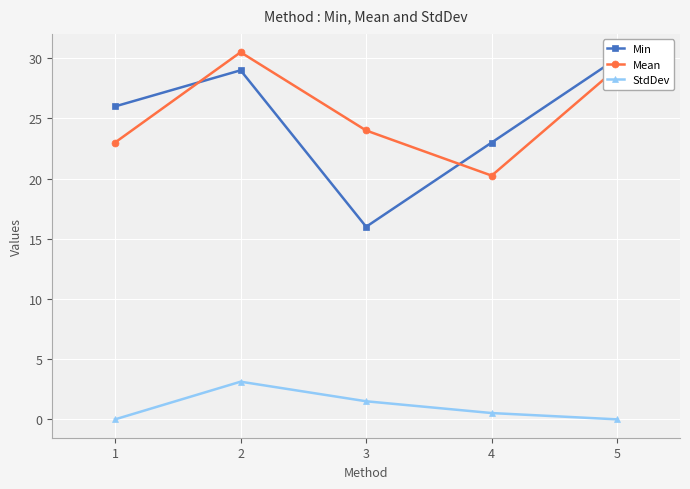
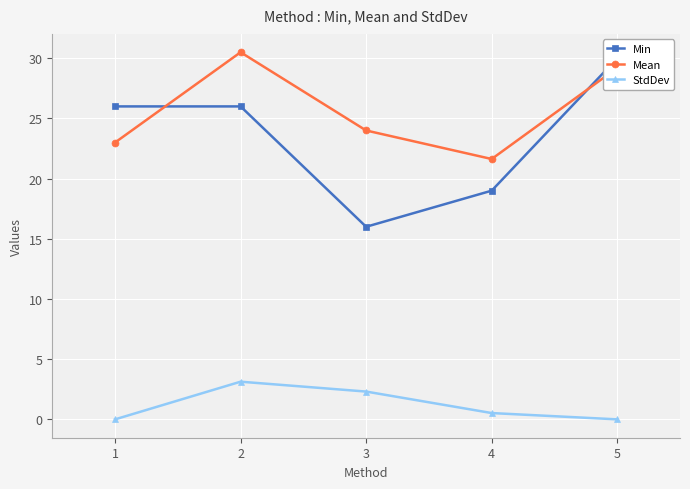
Min, 2: 29 -> 26
StdDev, 3: 1.5 -> 2.3
Min, 4: 23 -> 19
Mean, 4: 20.3 -> 21.6
